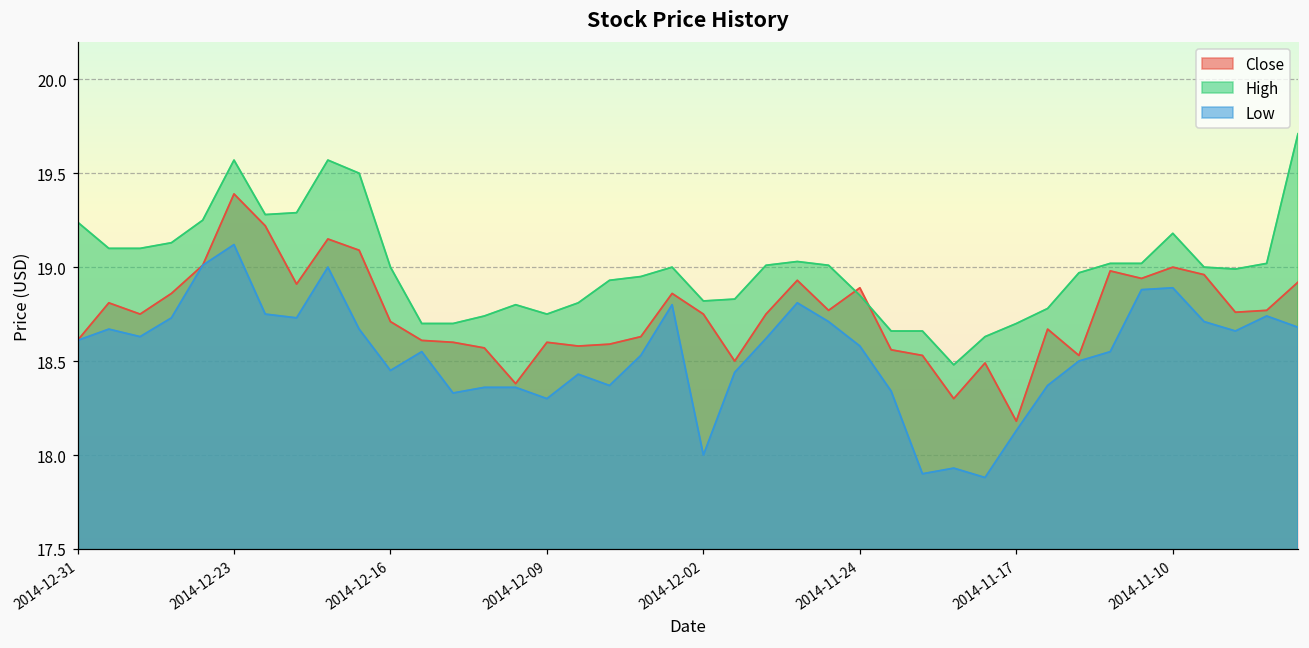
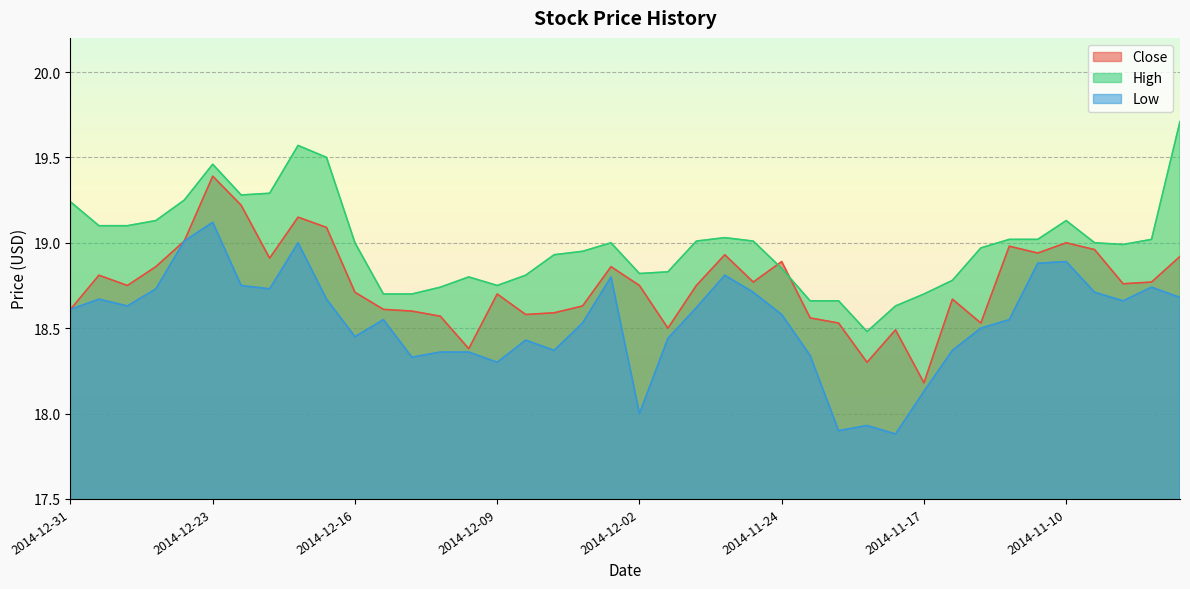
High, 2014-12-23: 19.57 -> 19.46
Close, 2014-12-09: 18.6 -> 18.7
High, 2014-11-10: 19.18 -> 19.13
